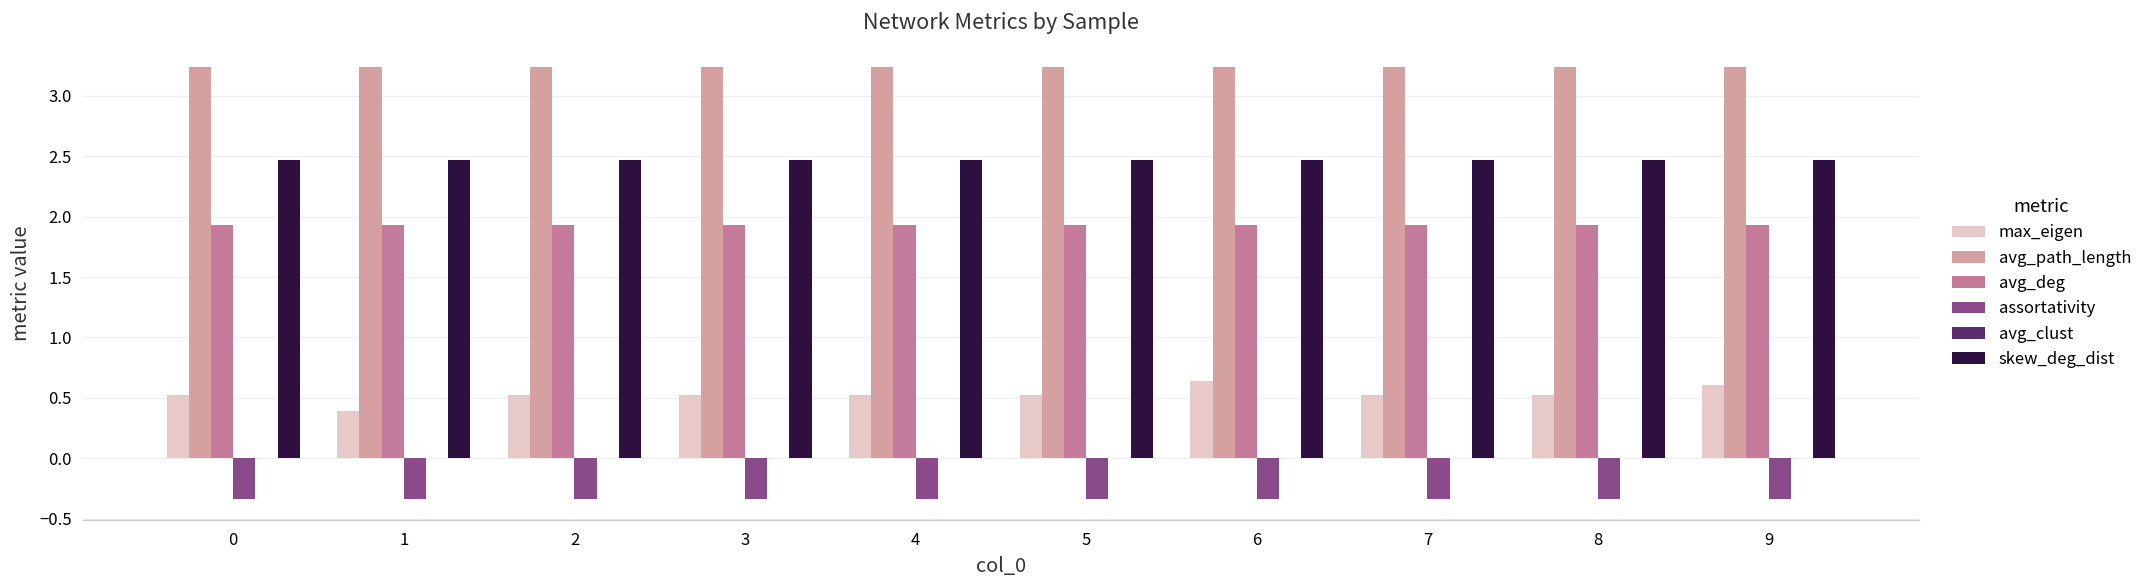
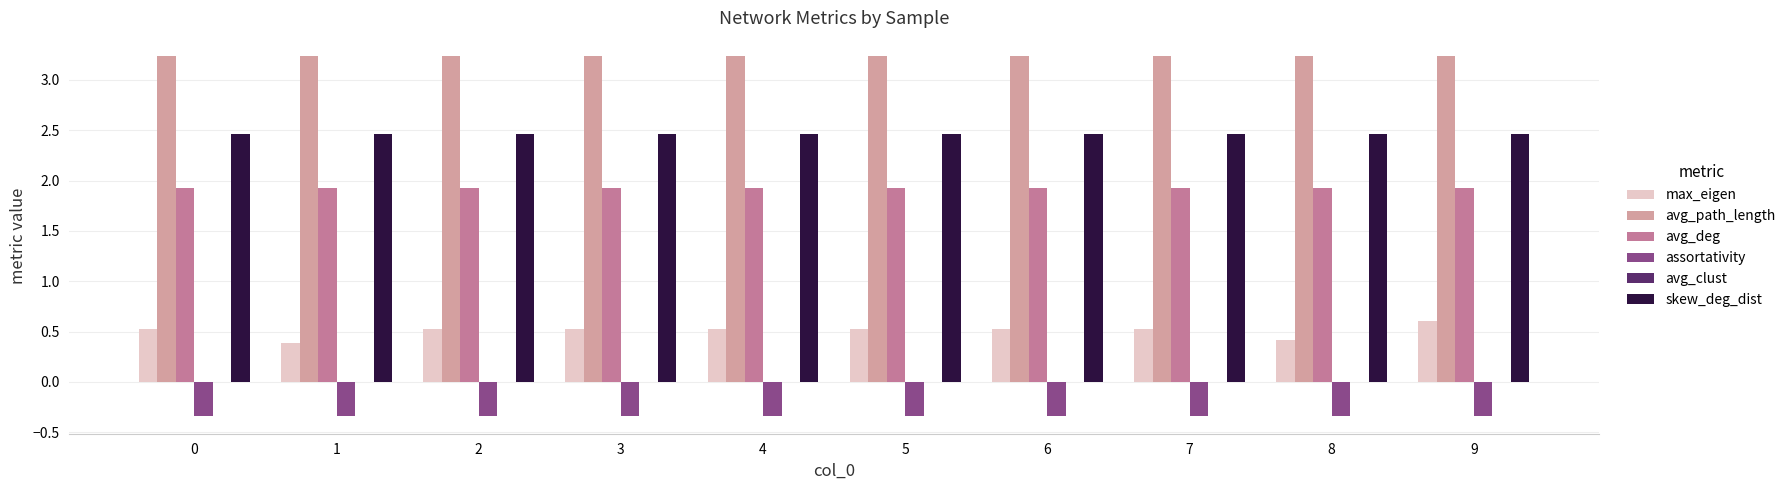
max_eigen, 6: 0.64 -> 0.52
max_eigen, 8: 0.52 -> 0.41
